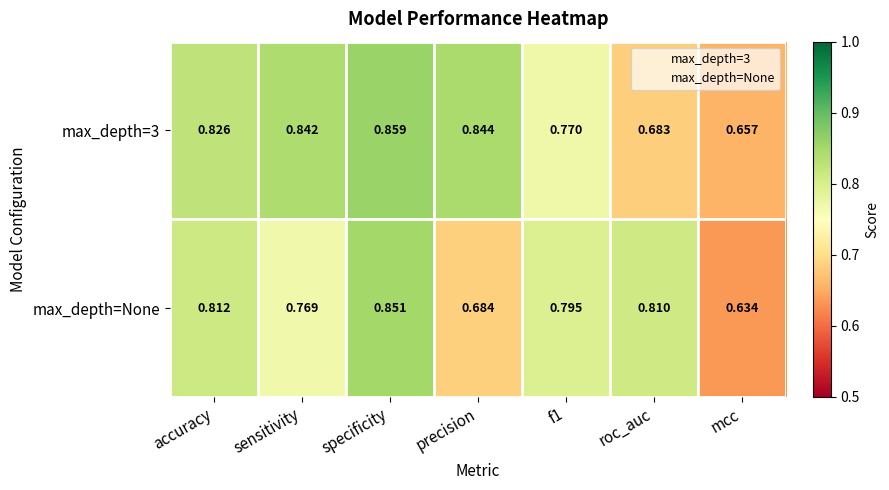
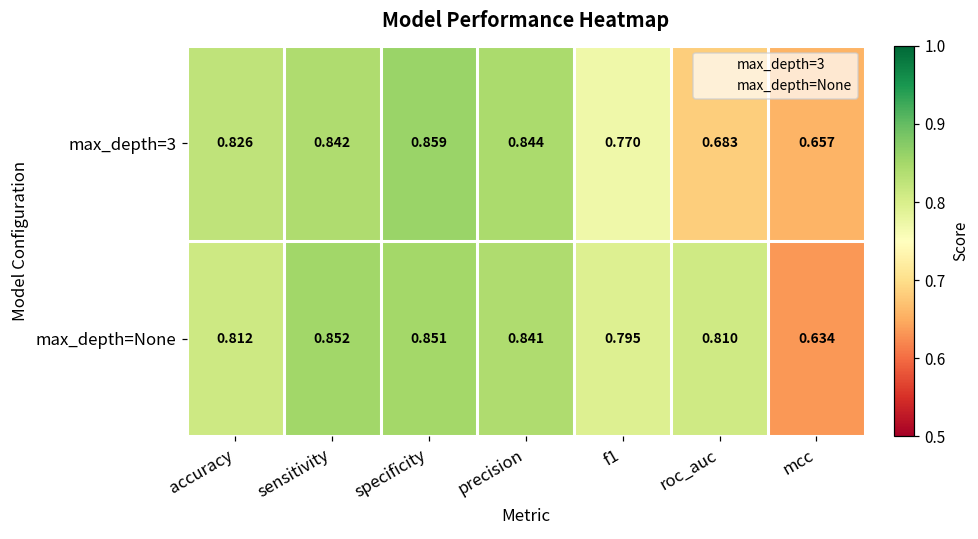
max_depth=None, sensitivity: 0.769 -> 0.852
max_depth=None, precision: 0.684 -> 0.841
